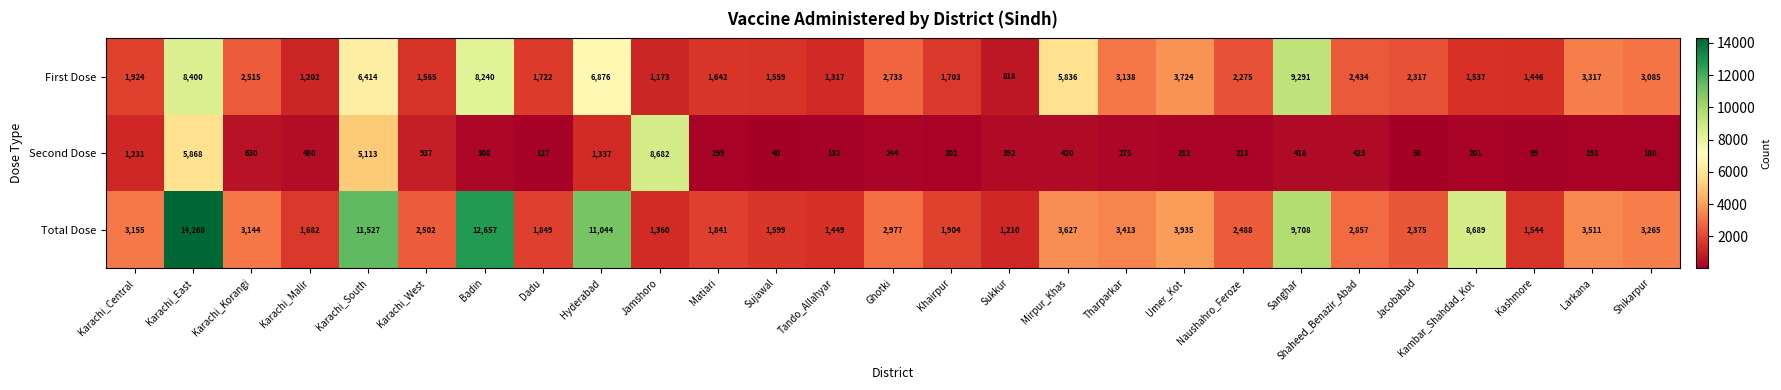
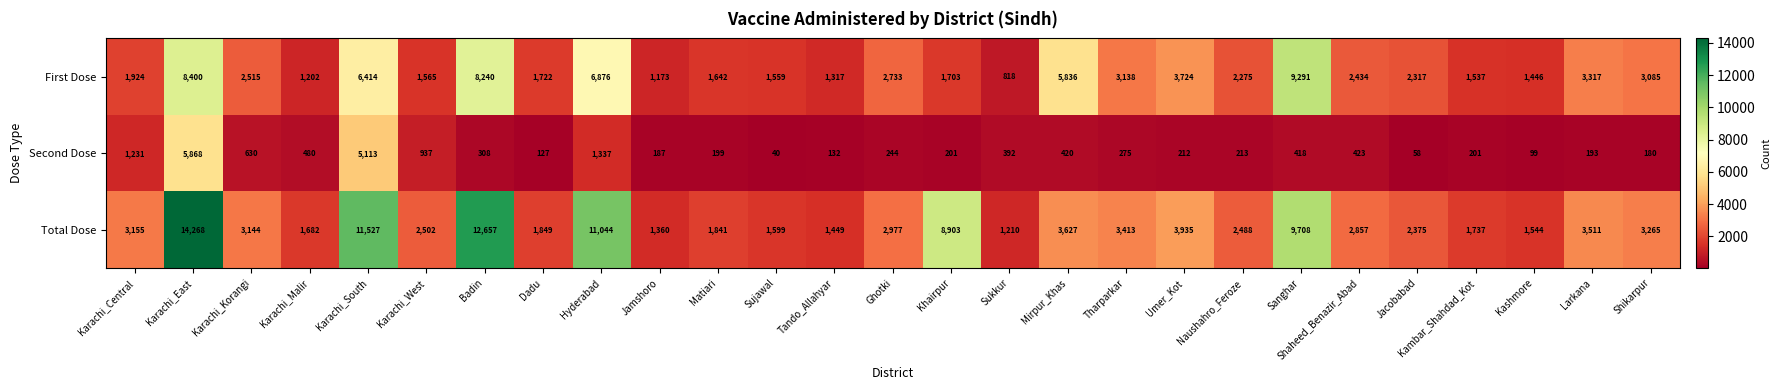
Second Dose, Jamshoro: 8,682 -> 187
Total Dose, Khairpur: 1,904 -> 8,903
Total Dose, Kambar_Shahdad_Kot: 8,689 -> 1,737
